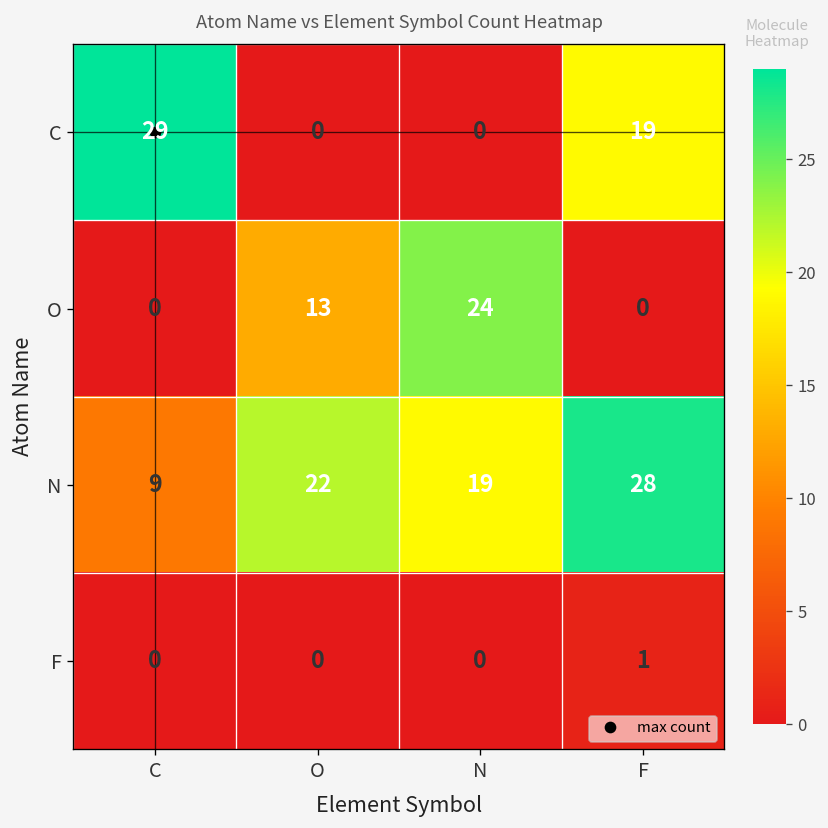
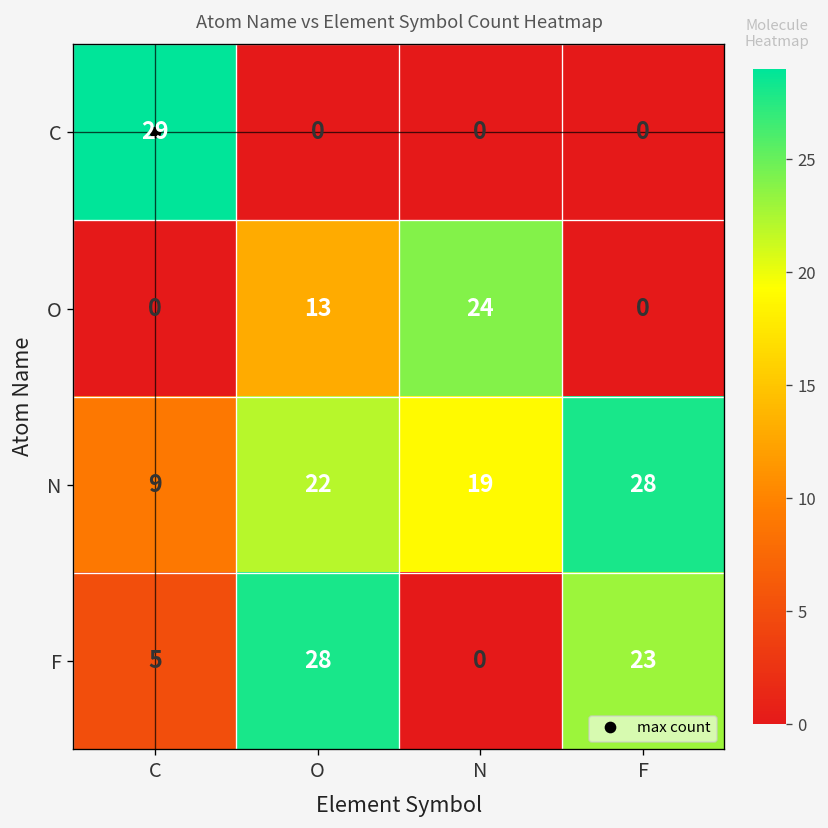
C, F: 19 -> 0
F, C: 0 -> 5
F, O: 0 -> 28
F, F: 1 -> 23
